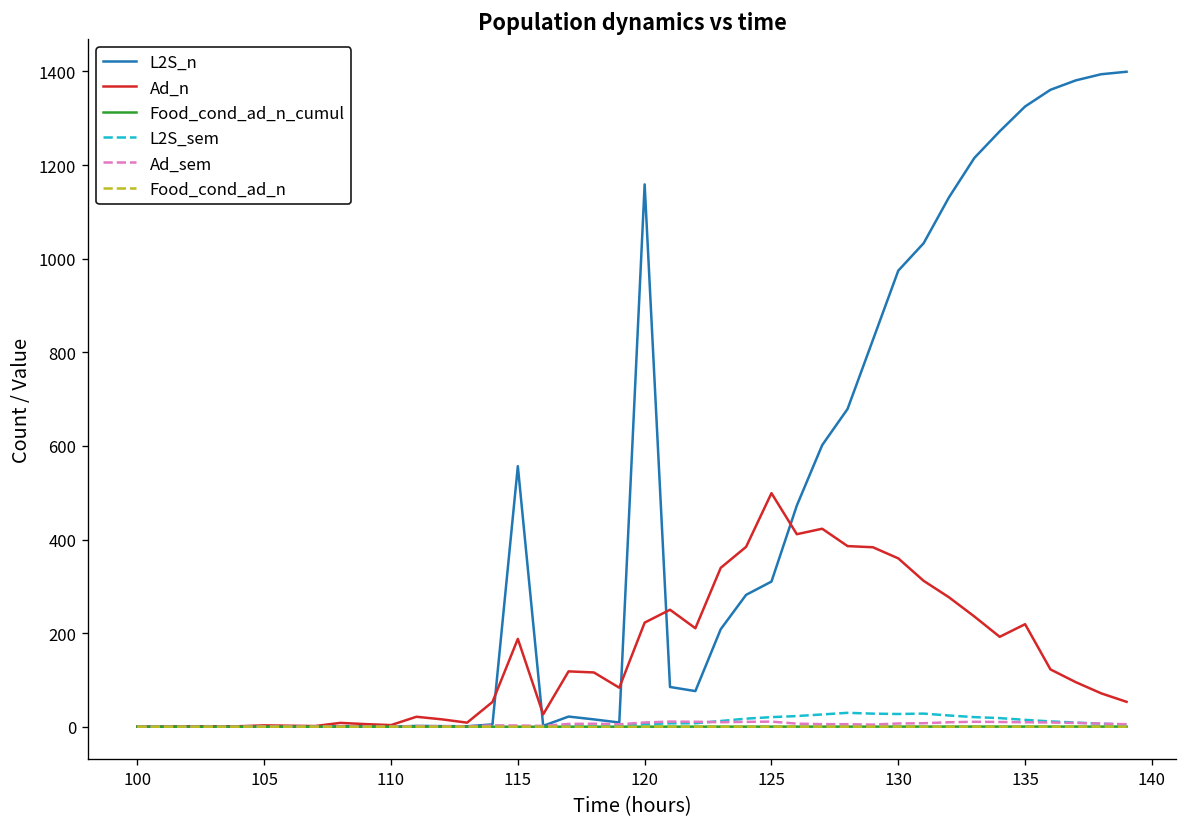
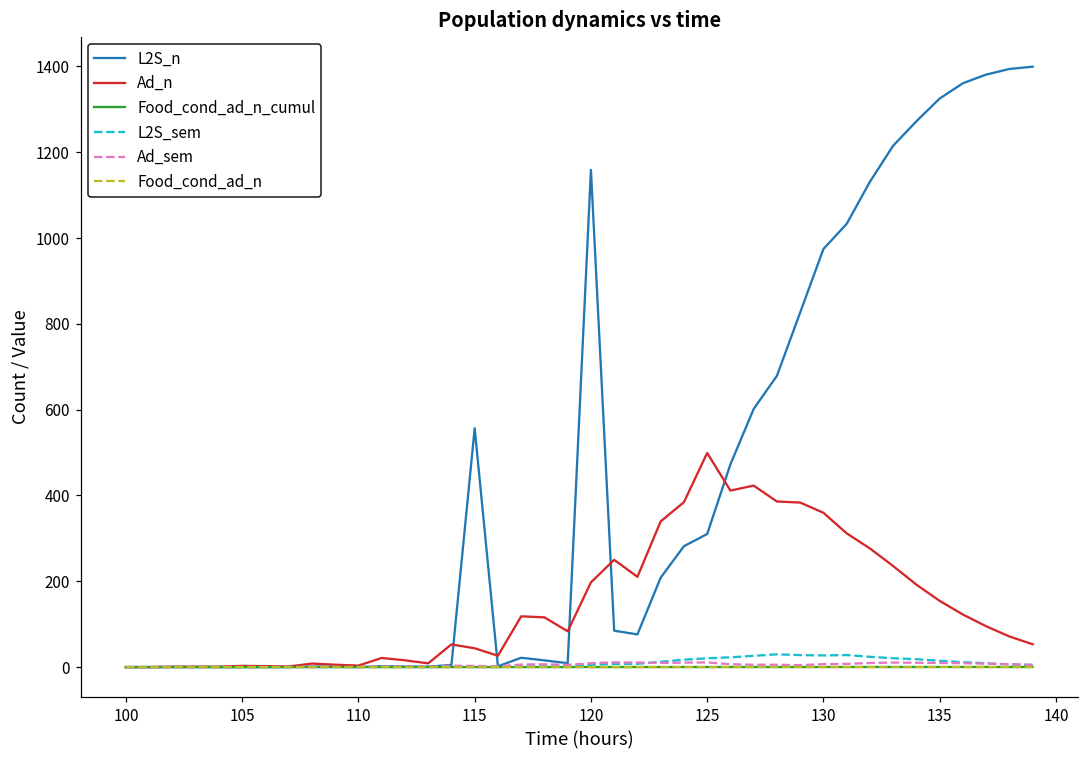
Ad_n, 115: 190 -> 40
Ad_n, 120: 220 -> 200
Ad_n, 135: 220 -> 150
